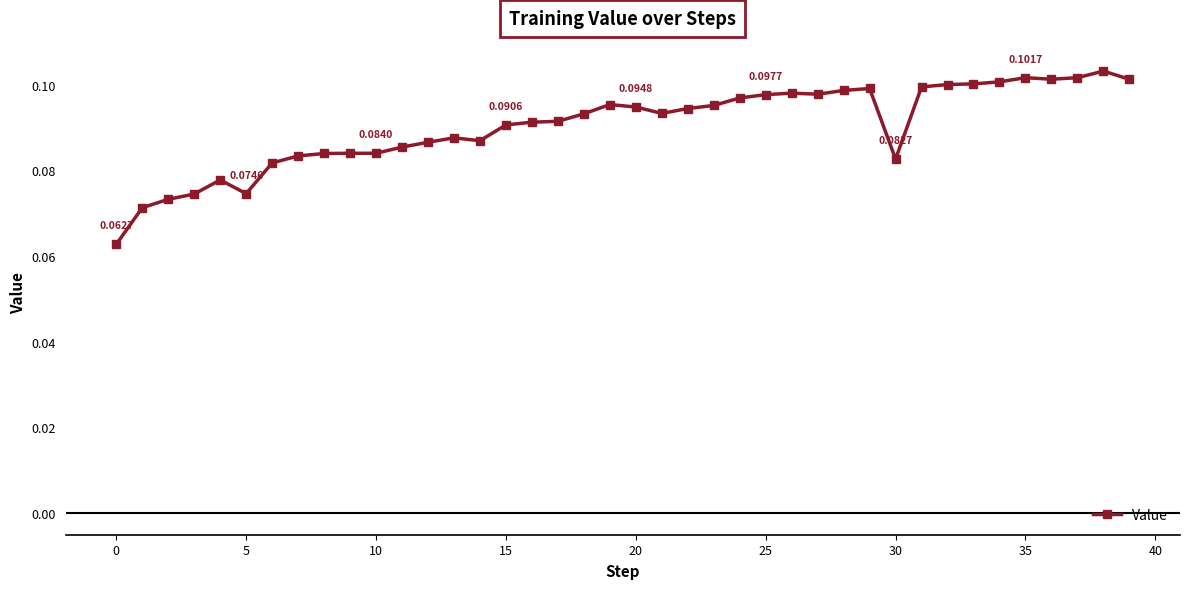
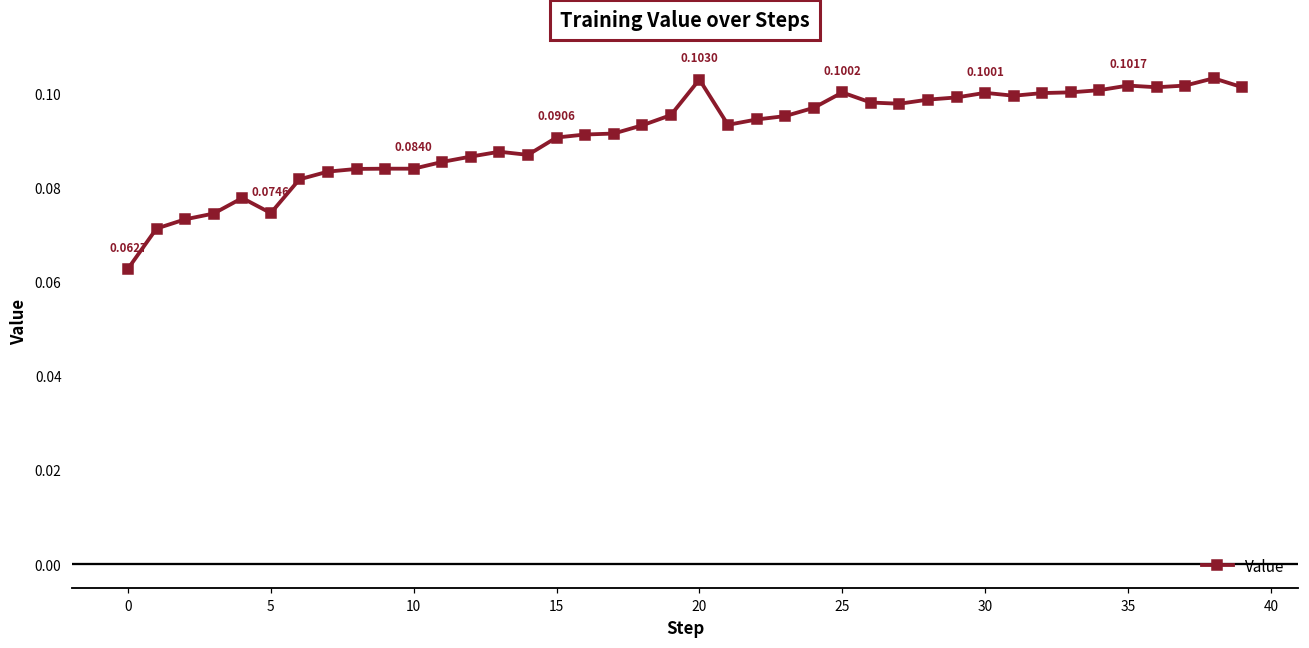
20: 0.0948 -> 0.1030
25: 0.0977 -> 0.1002
30: 0.0827 -> 0.1001
